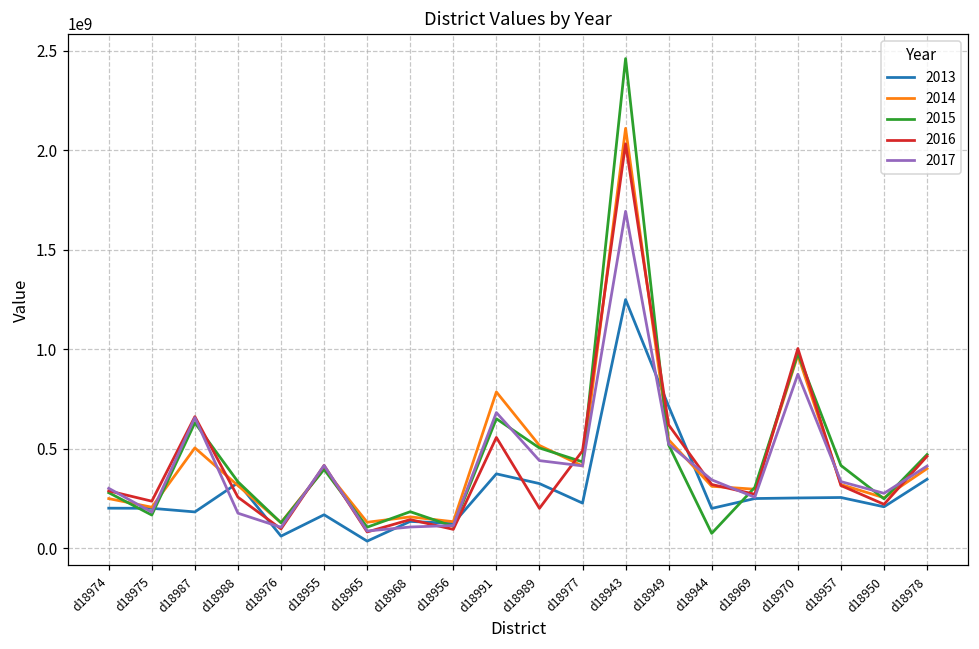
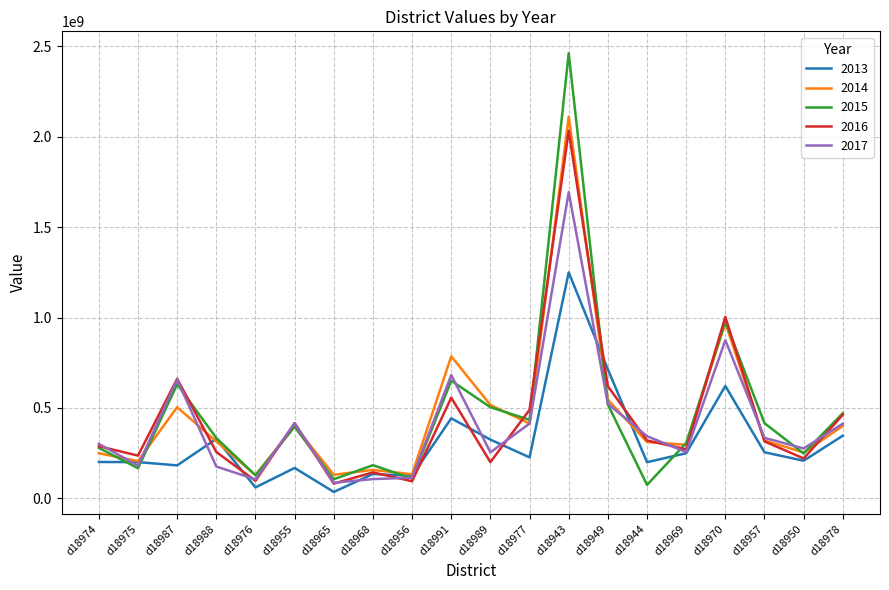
2013, d18991: 370000000 -> 440000000
2017, d18989: 440000000 -> 250000000
2013, d18970: 250000000 -> 620000000
